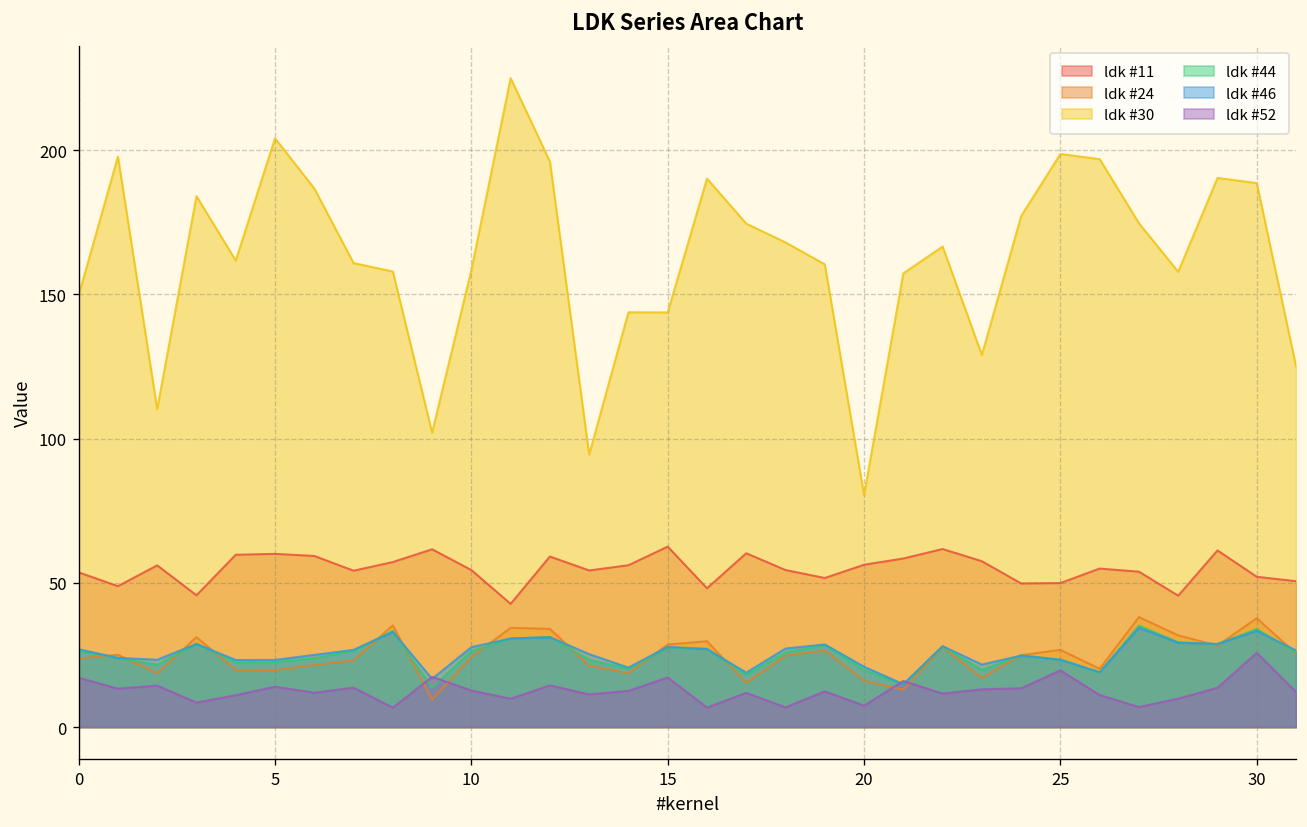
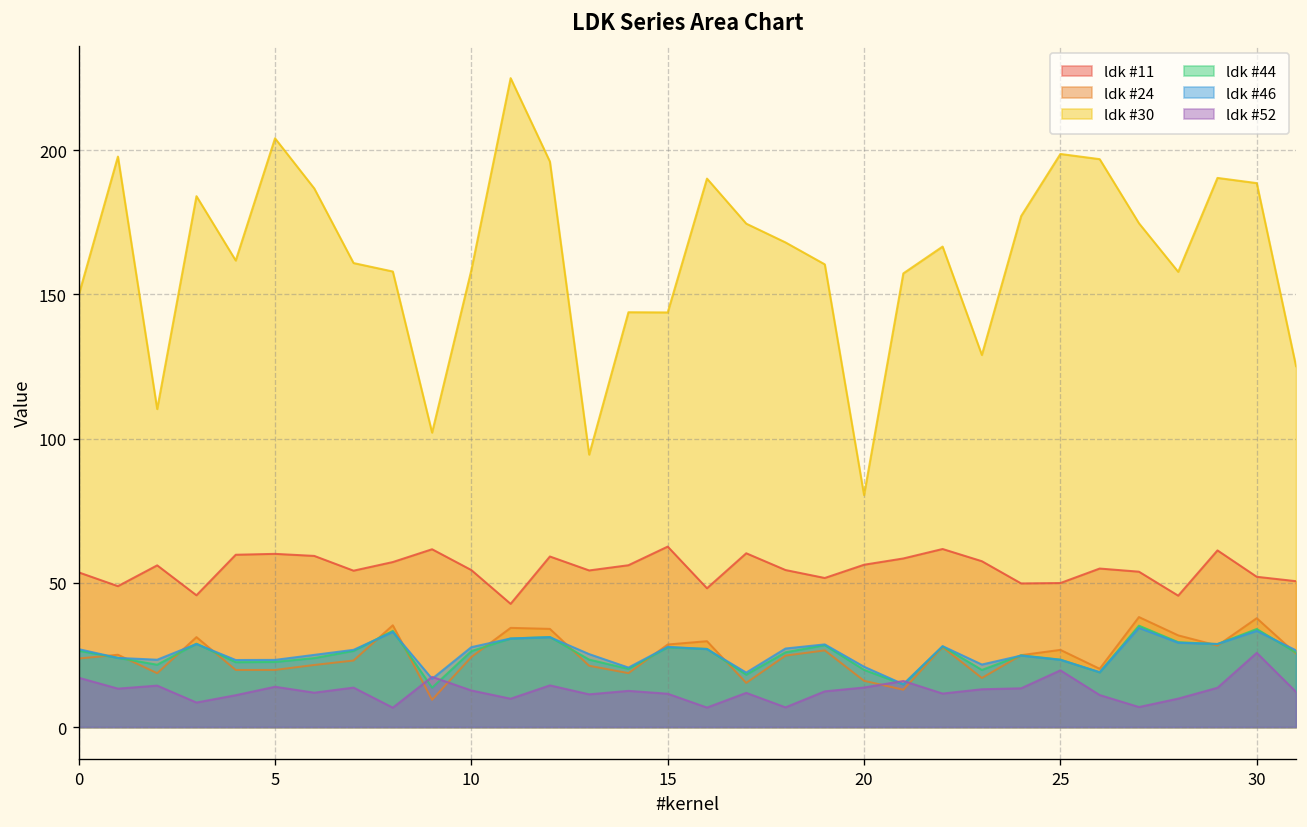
ldk #52, 15: 17 -> 12
ldk #52, 20: 7 -> 14
